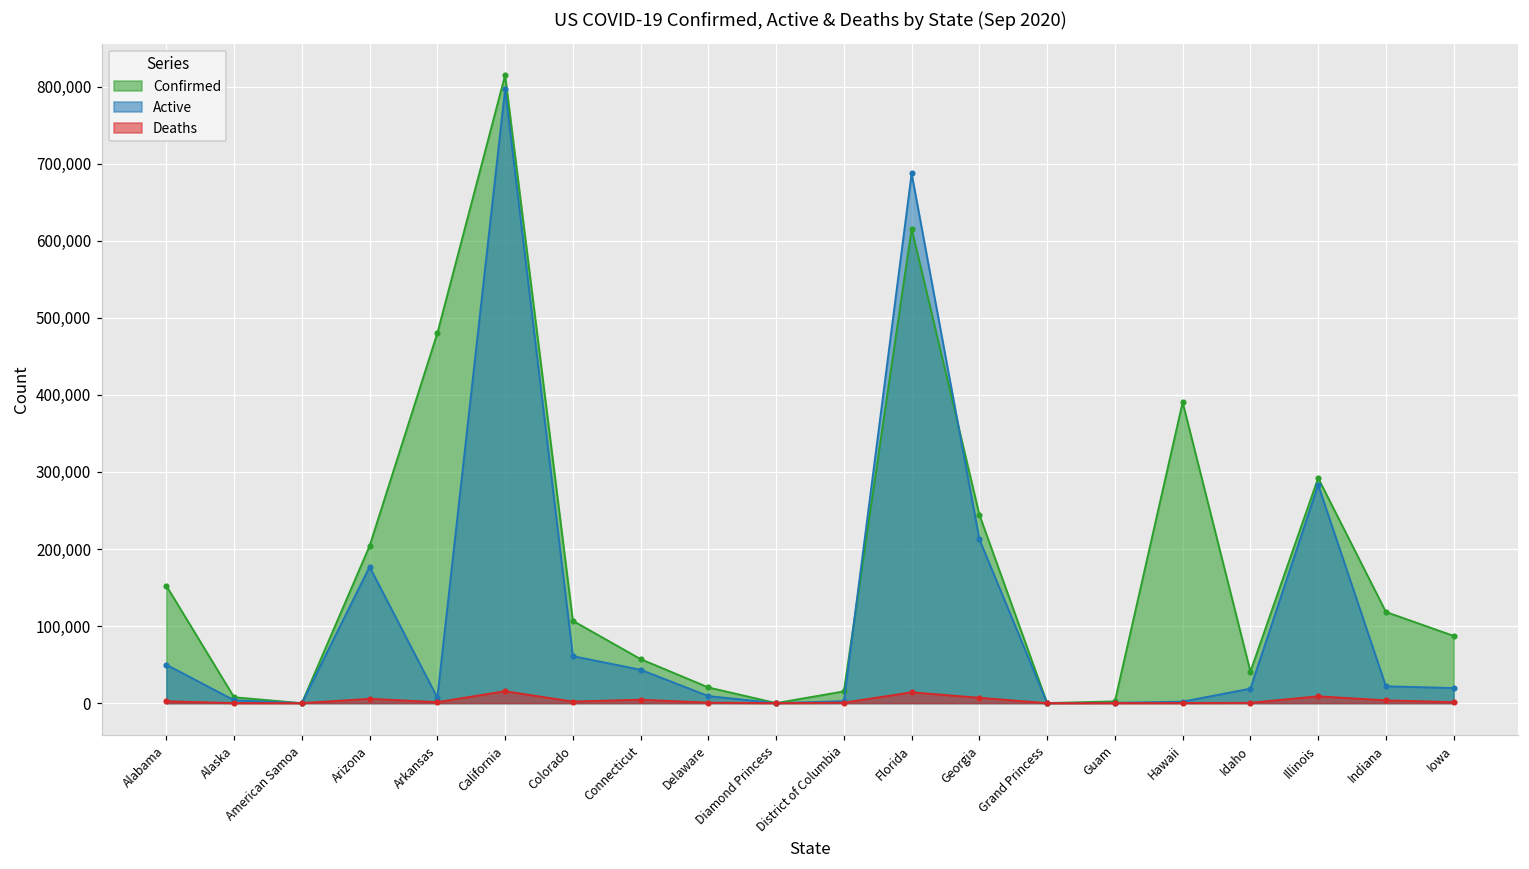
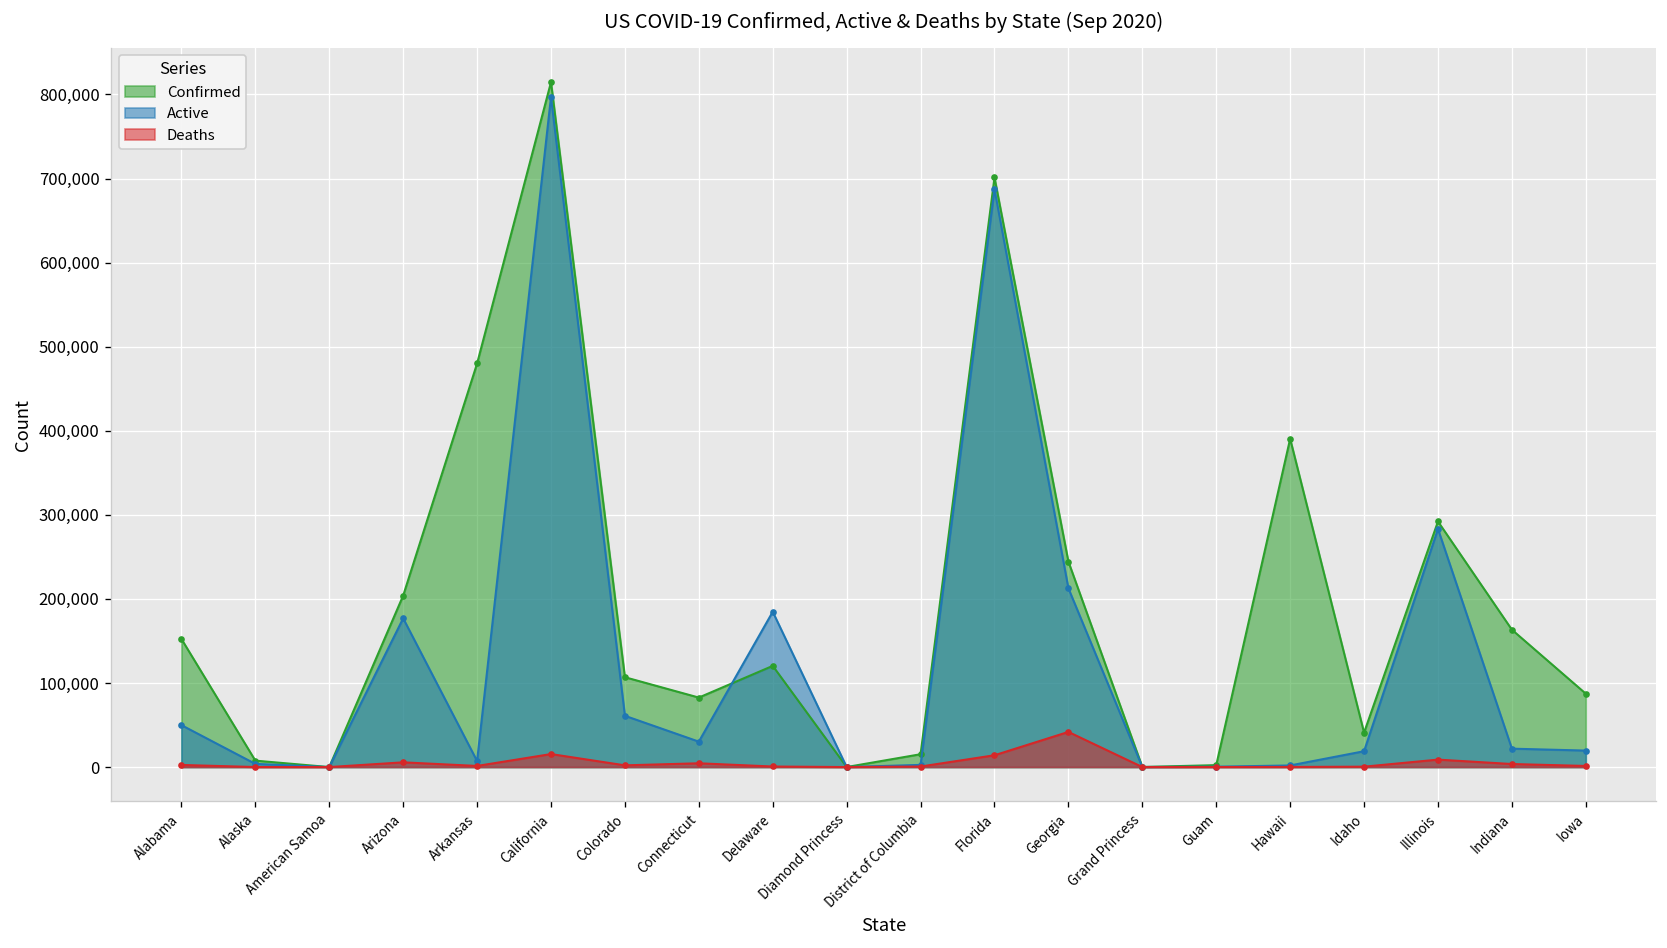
Confirmed, Connecticut: 60,000 -> 80,000
Active, Connecticut: 40,000 -> 30,000
Confirmed, Delaware: 20,000 -> 120,000
Active, Delaware: 10,000 -> 180,000
Confirmed, Florida: 620,000 -> 700,000
Deaths, Georgia: 10,000 -> 40,000
Confirmed, Indiana: 120,000 -> 160,000
